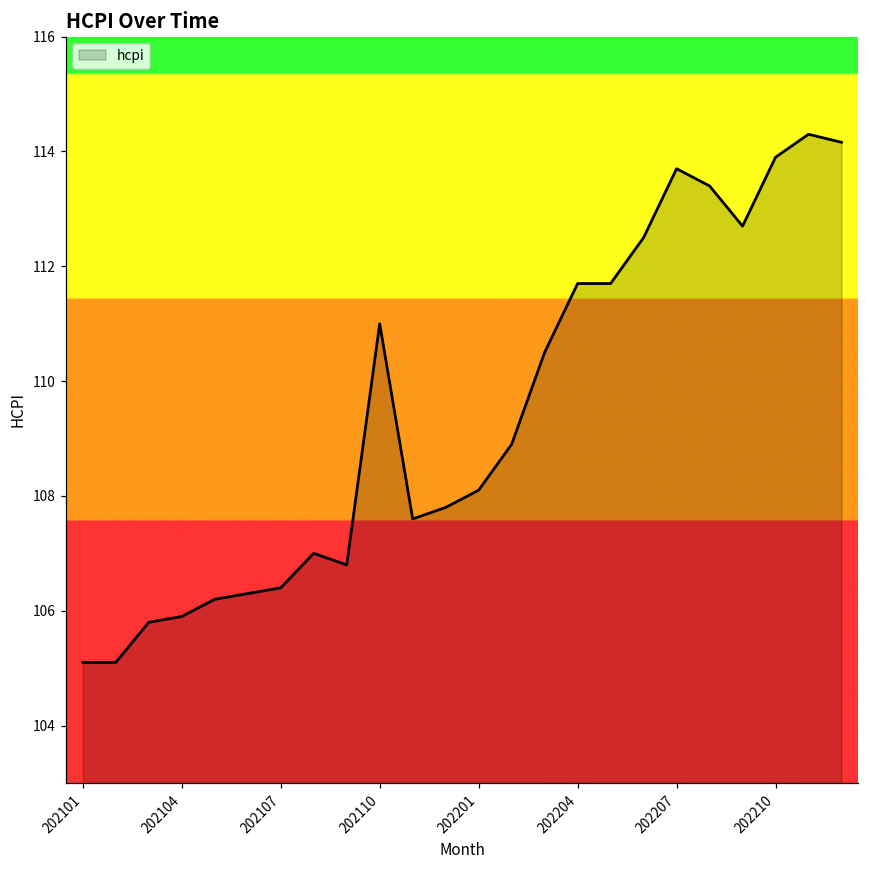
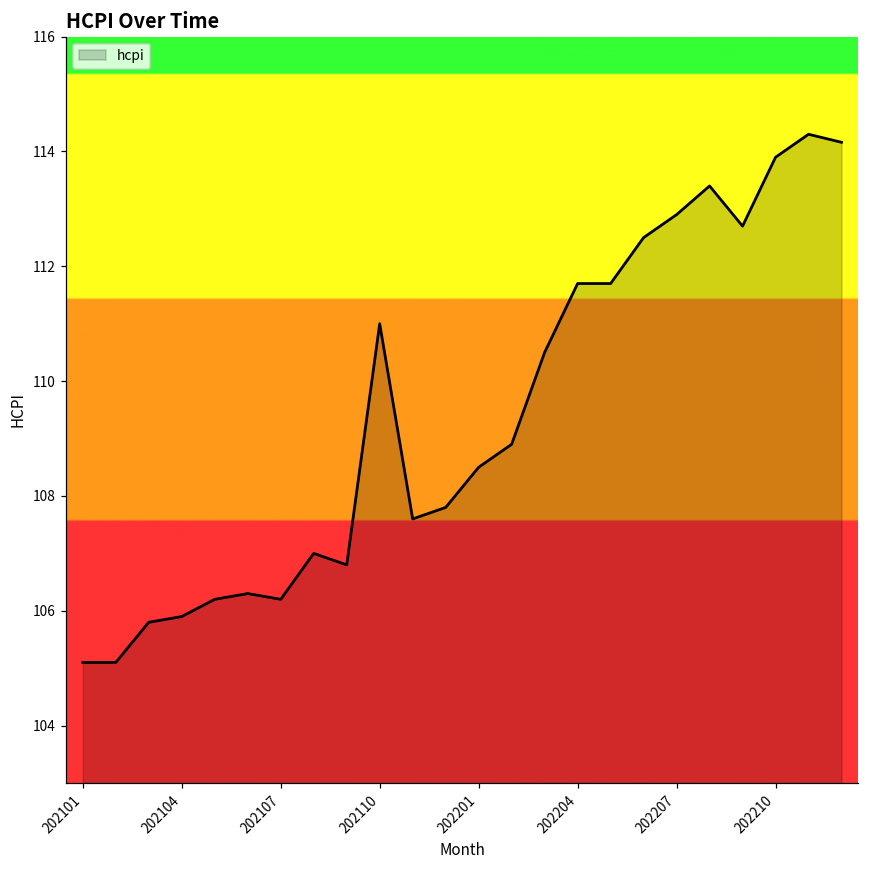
202107: 106.4 -> 106.2
202201: 108.1 -> 108.5
202207: 113.7 -> 112.9
